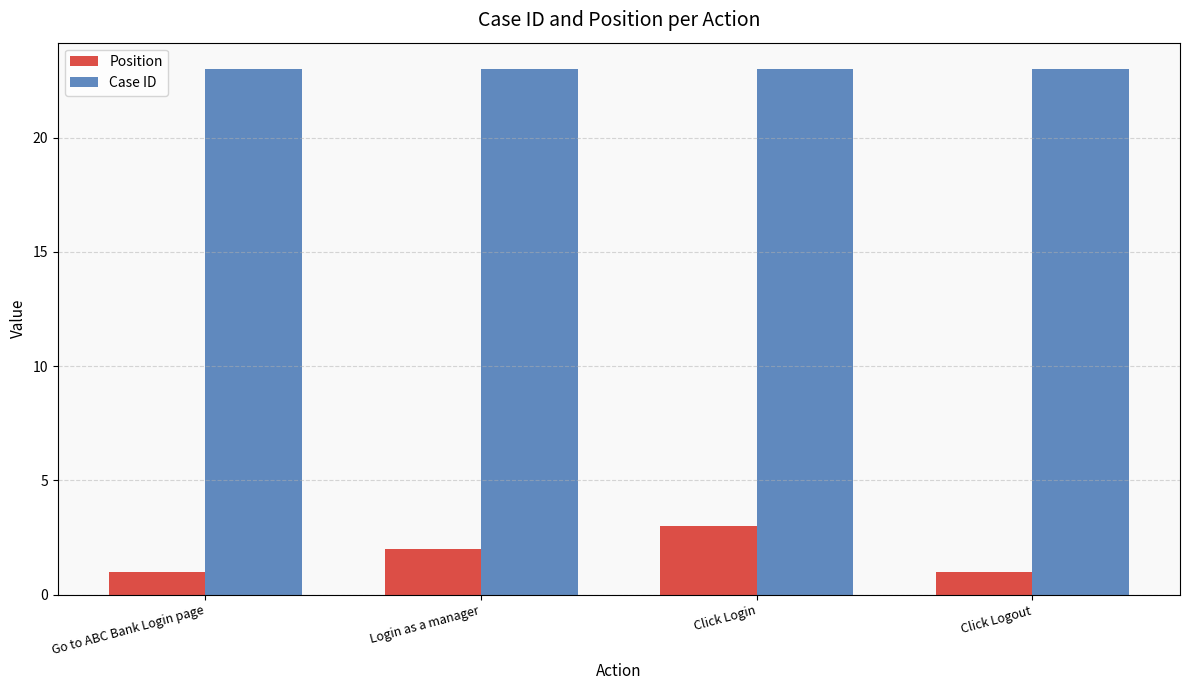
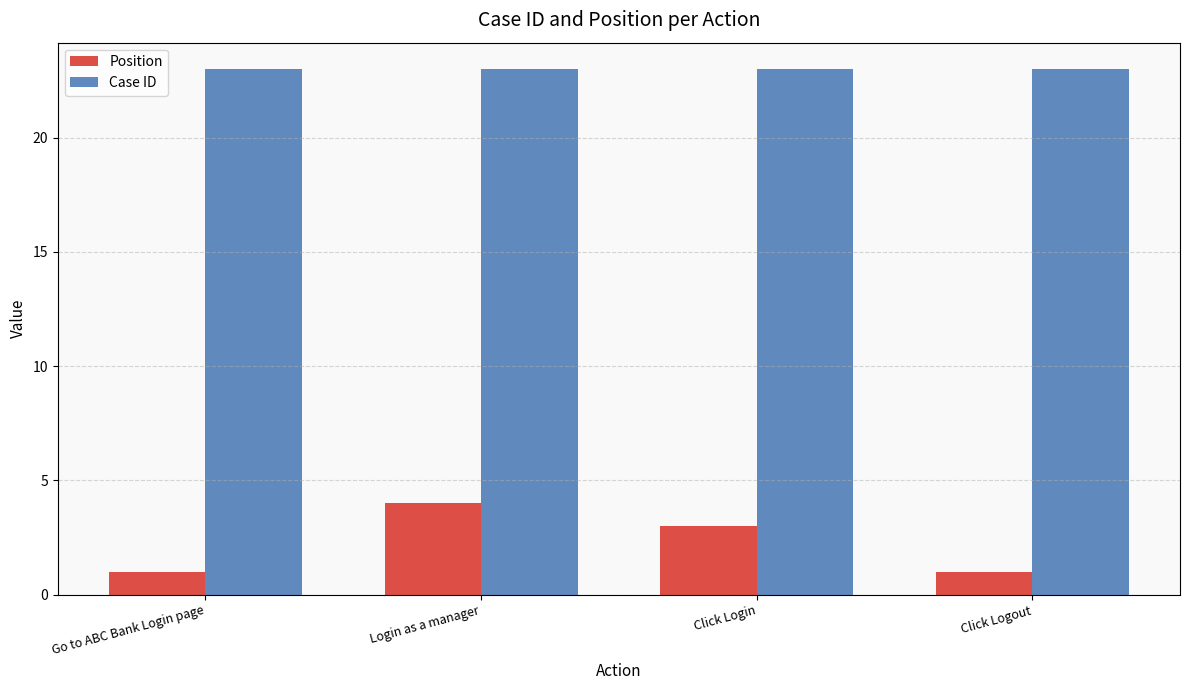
Position, Login as a manager: 2 -> 4
